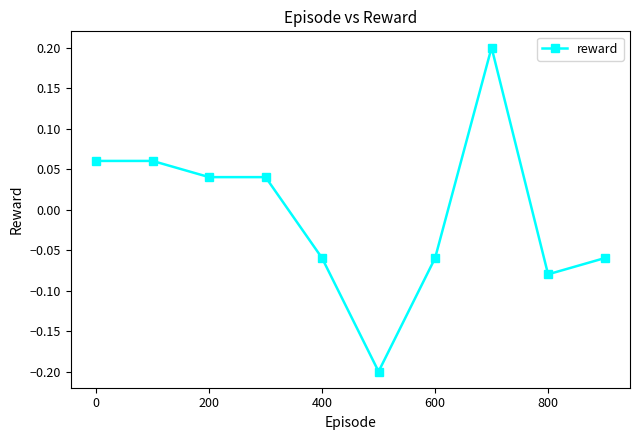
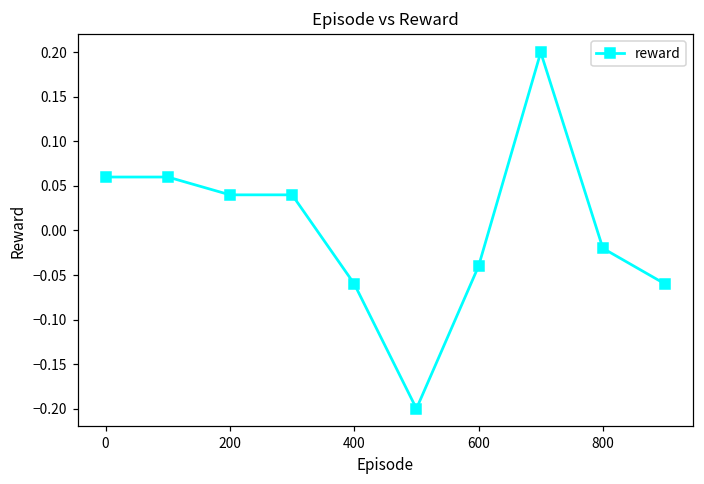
600: -0.06 -> -0.04
800: -0.08 -> -0.02
